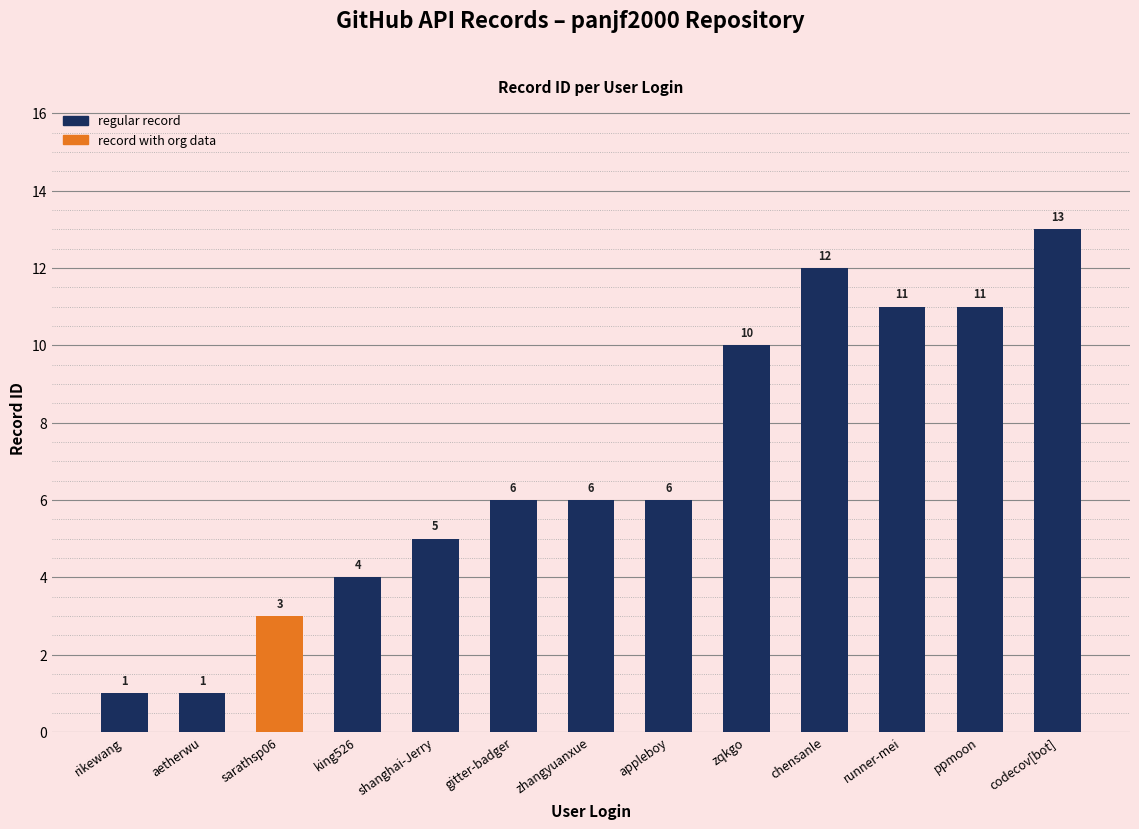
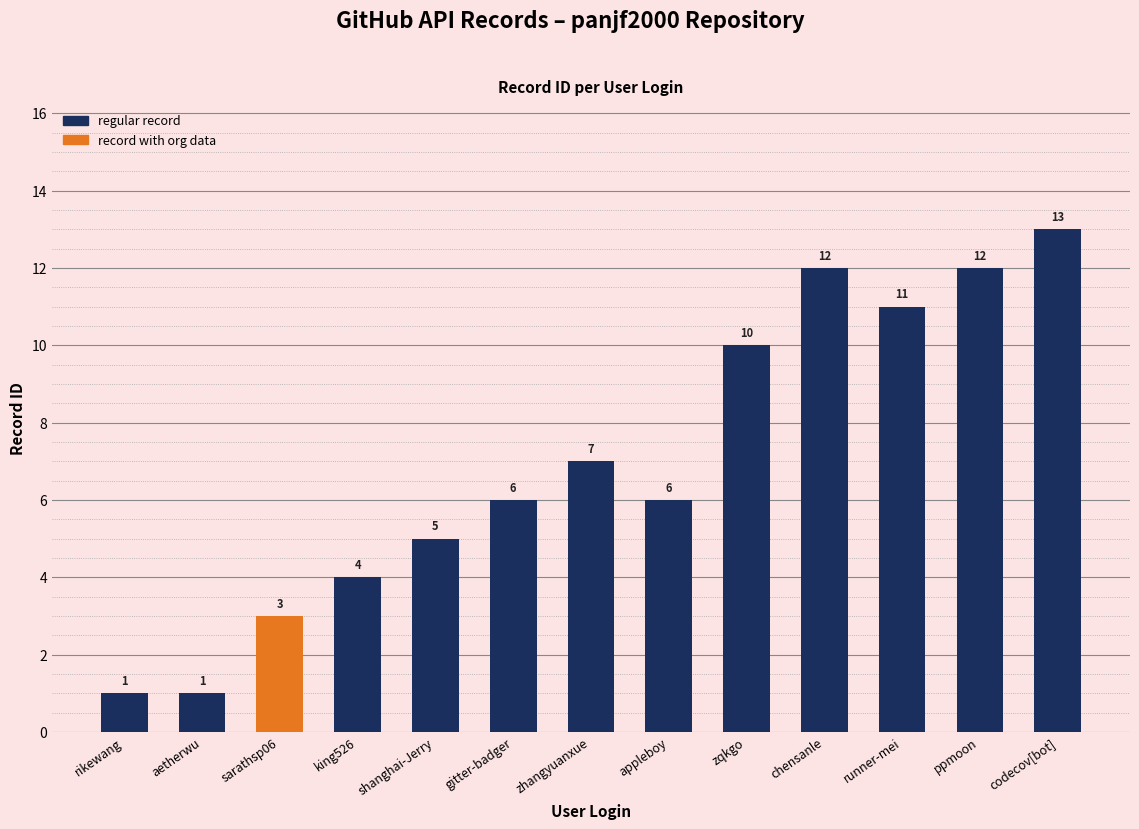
zhangyuanxue: 6 -> 7
ppmoon: 11 -> 12
